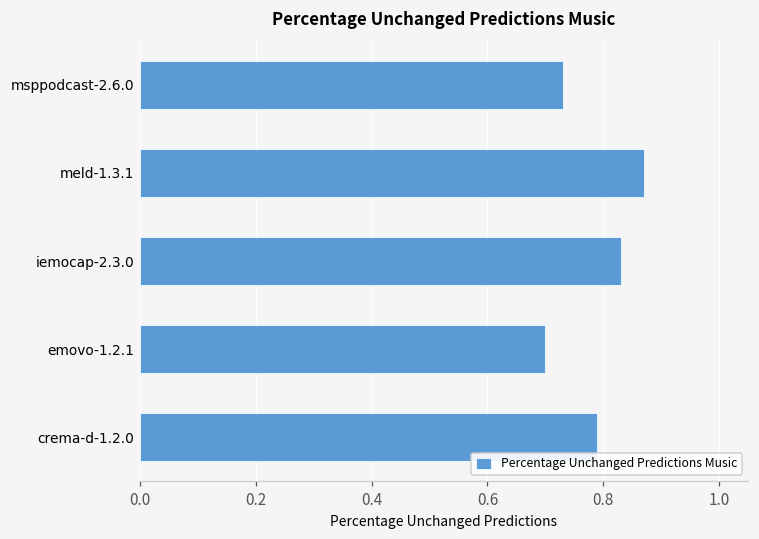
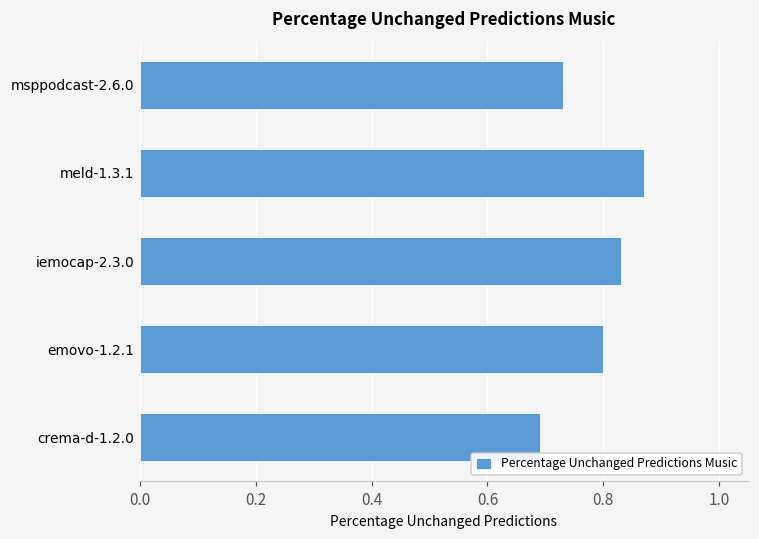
emovo-1.2.1: 0.7 -> 0.8
crema-d-1.2.0: 0.79 -> 0.69
